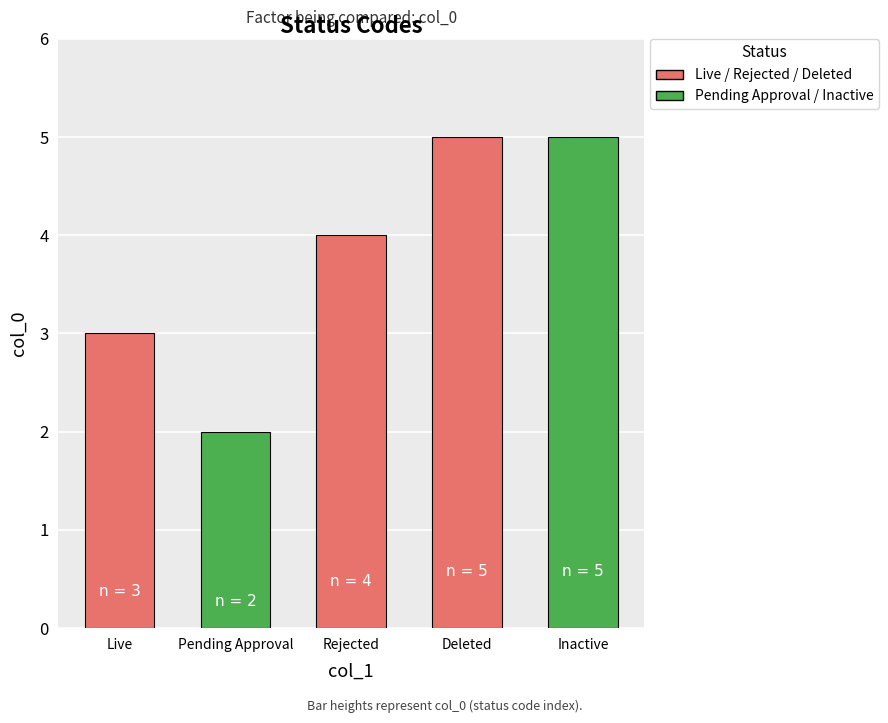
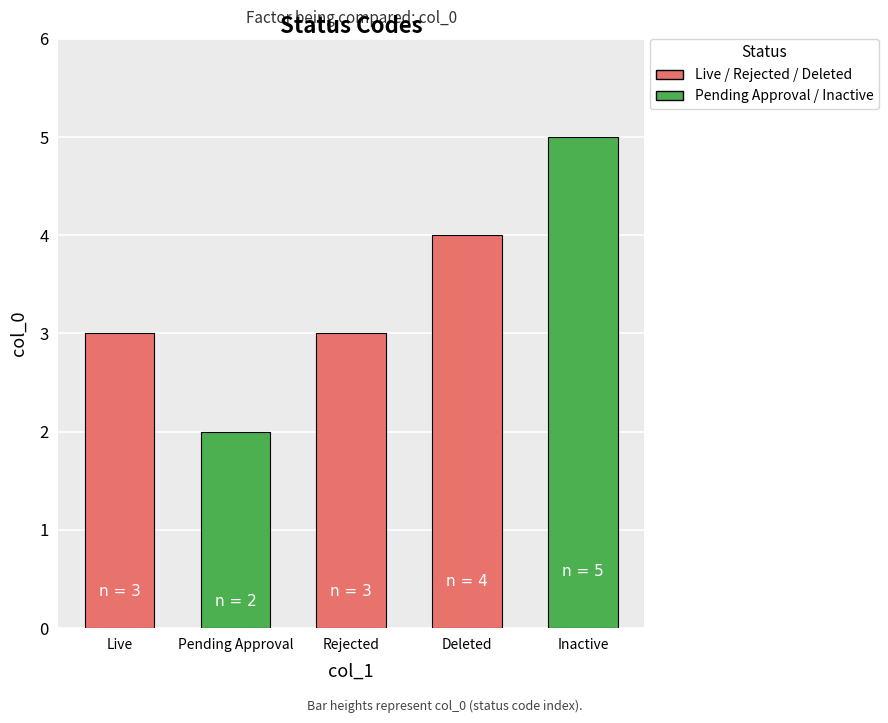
Rejected: 4 -> 3
Deleted: 5 -> 4
